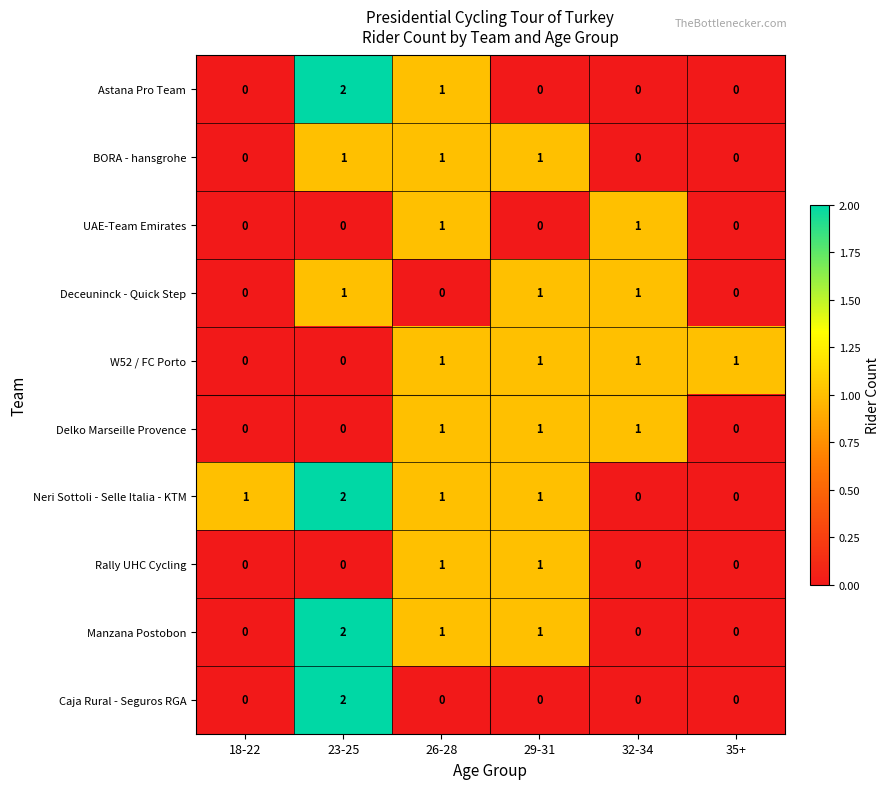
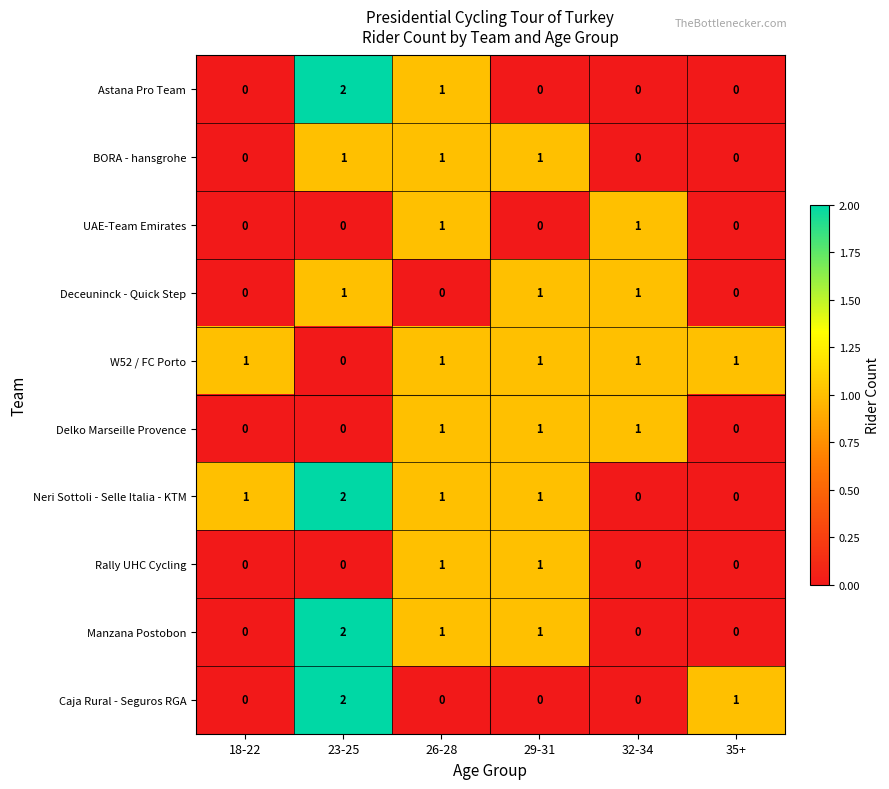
W52 / FC Porto, 18-22: 0 -> 1
Caja Rural - Seguros RGA, 35+: 0 -> 1
